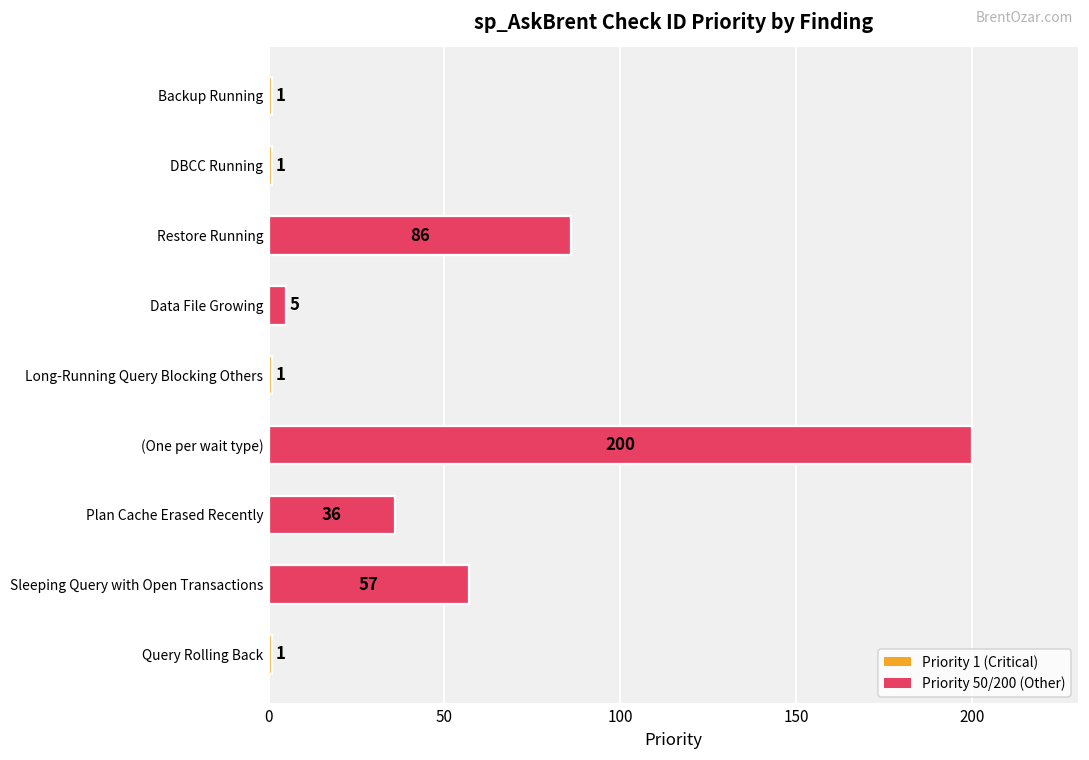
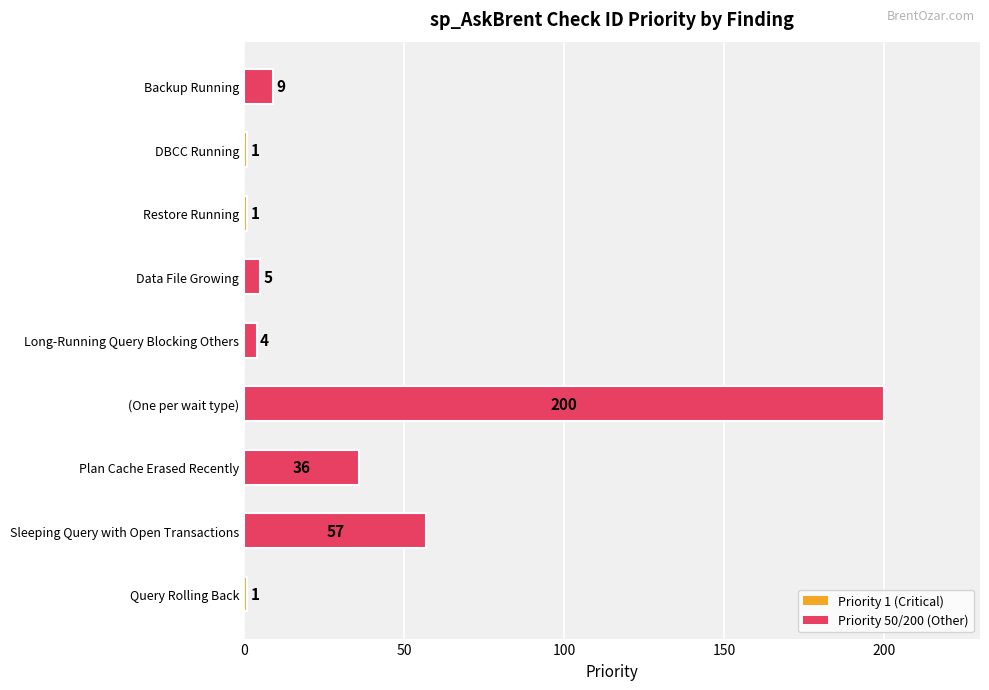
Backup Running: 1 -> 9
Restore Running: 86 -> 1
Long-Running Query Blocking Others: 1 -> 4
